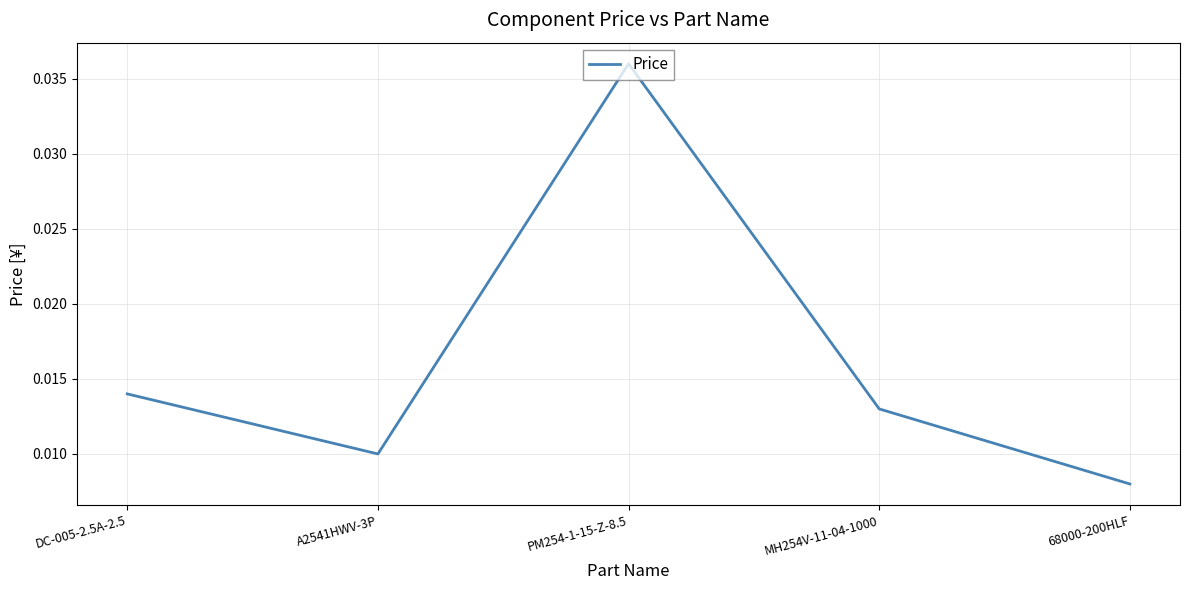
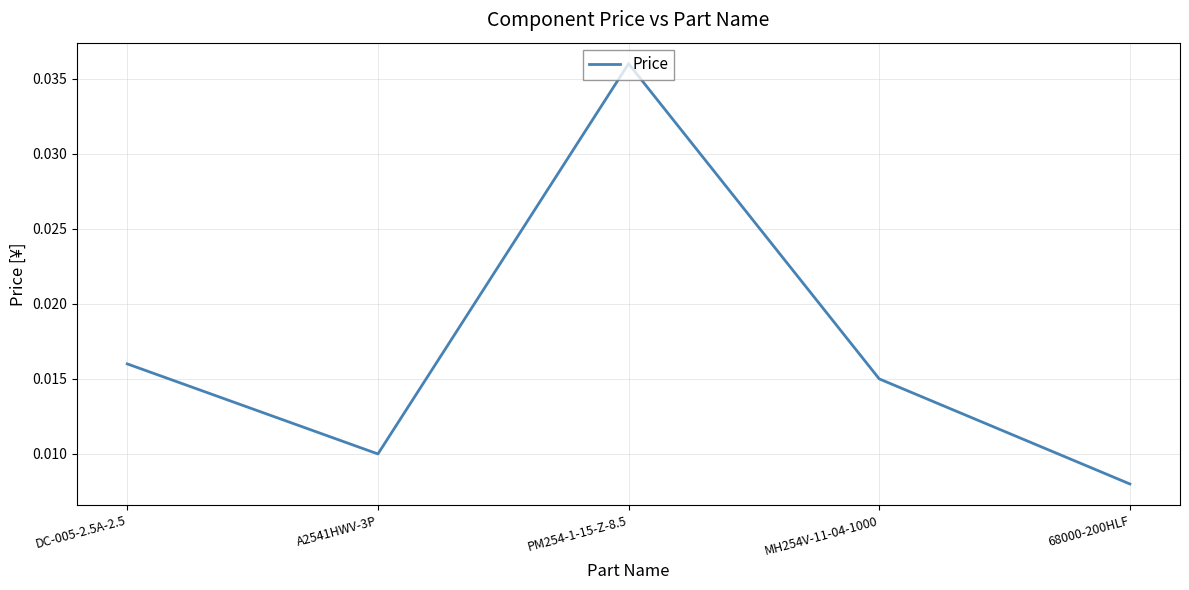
DC-005-2.5A-2.5: 0.014 -> 0.016
MH254V-11-04-1000: 0.013 -> 0.015
